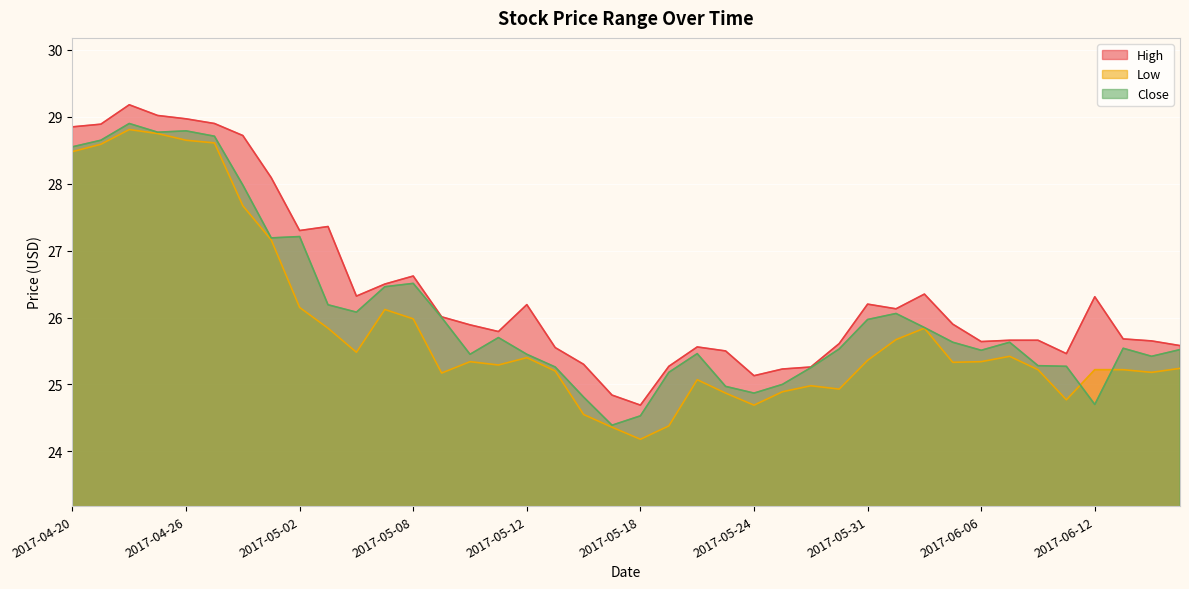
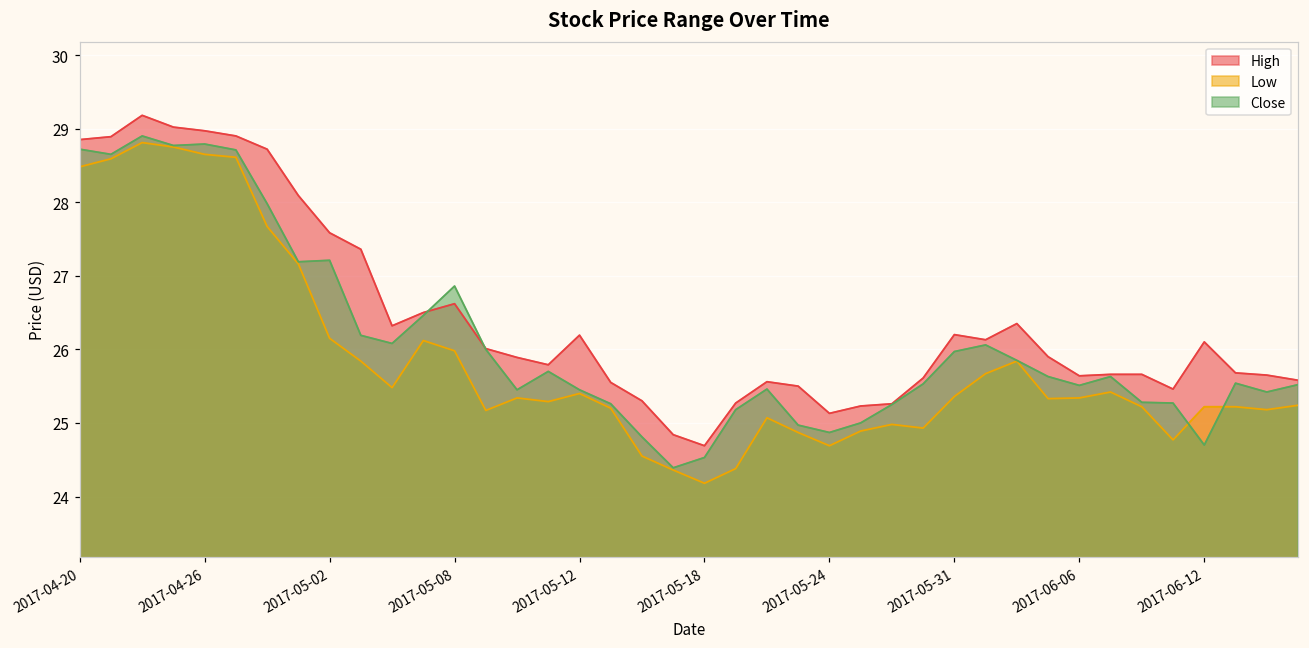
Close, 2017-04-20: 28.6 -> 28.7
High, 2017-05-02: 27.3 -> 27.6
Close, 2017-05-08: 26.5 -> 26.9
High, 2017-06-12: 26.3 -> 26.1
